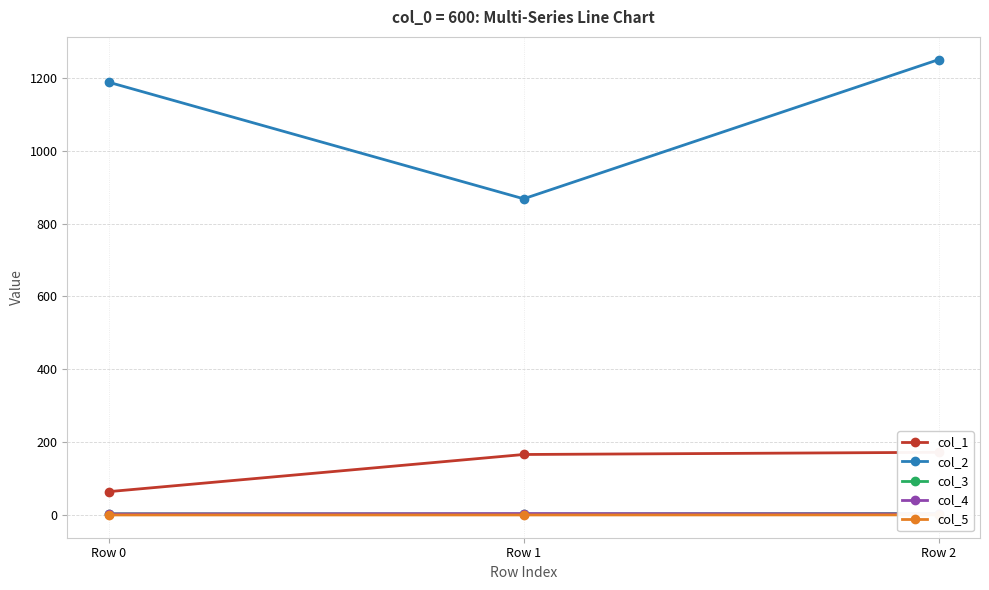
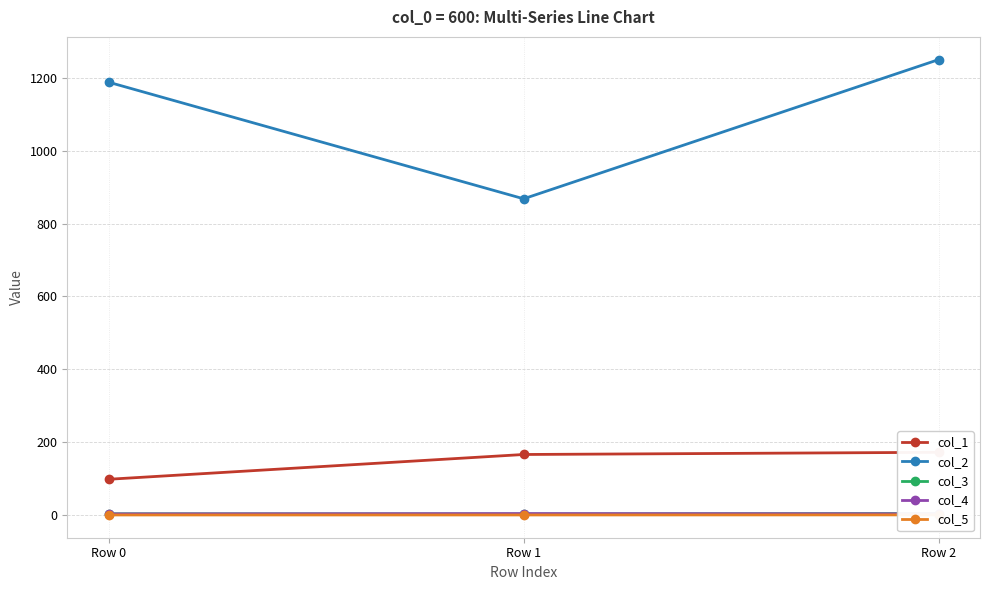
col_1, Row 0: 60 -> 100
